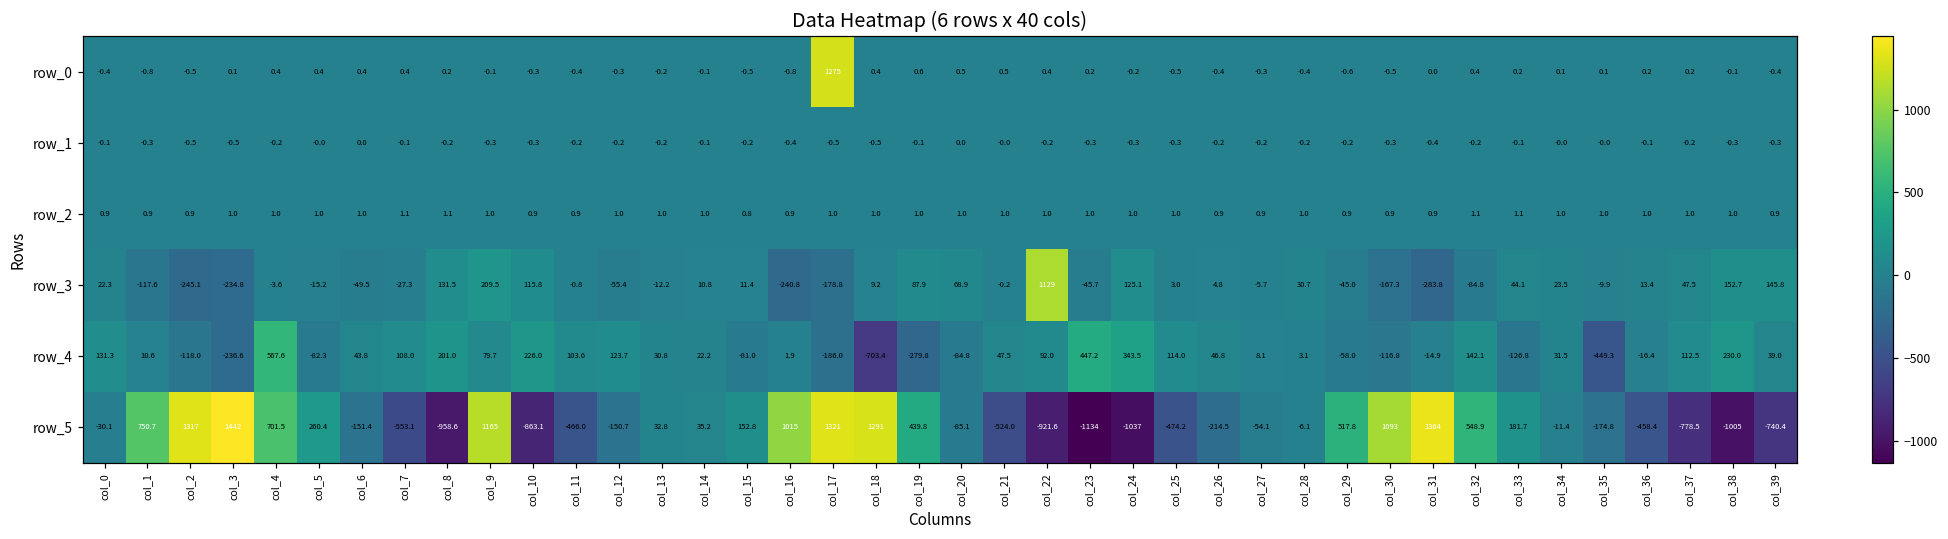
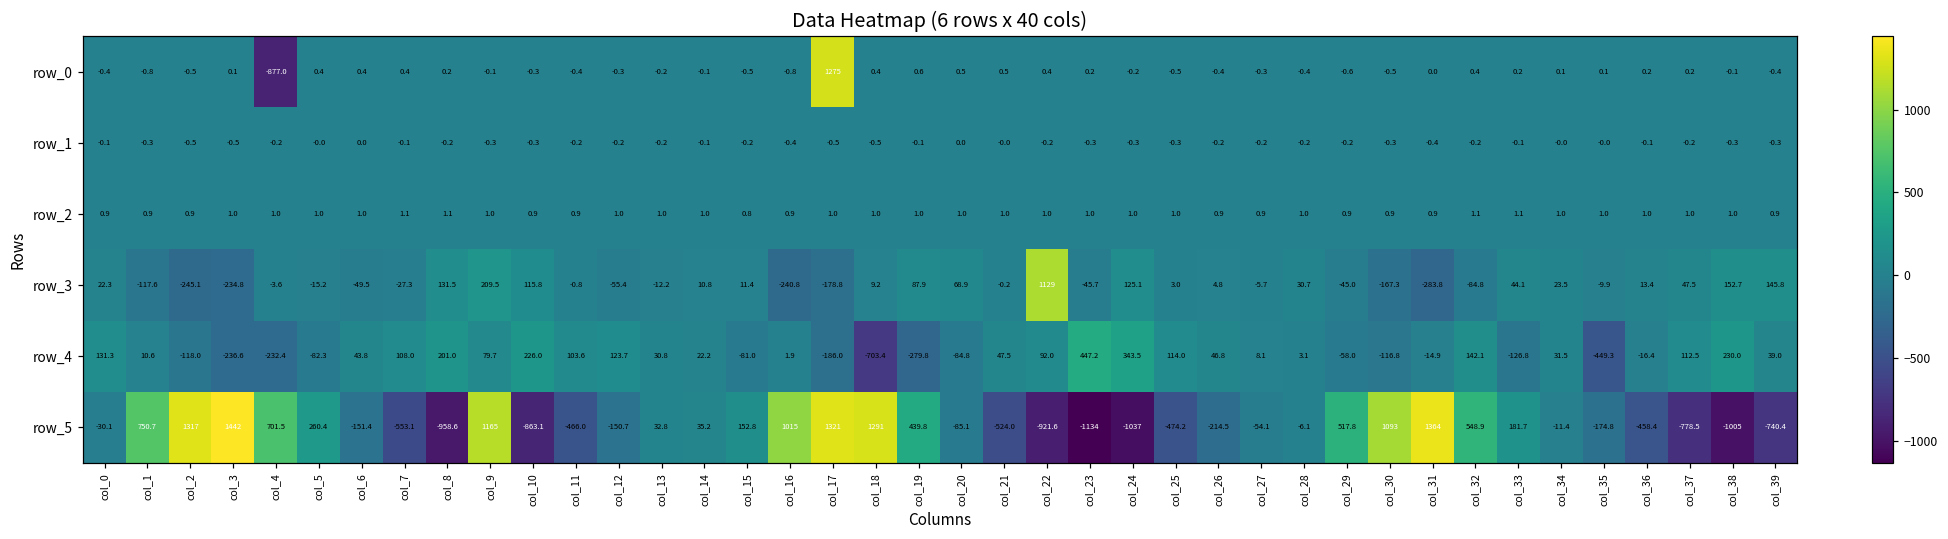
row_0, col_4: 0.4 -> -877.0
row_4, col_4: 567.6 -> -232.4
